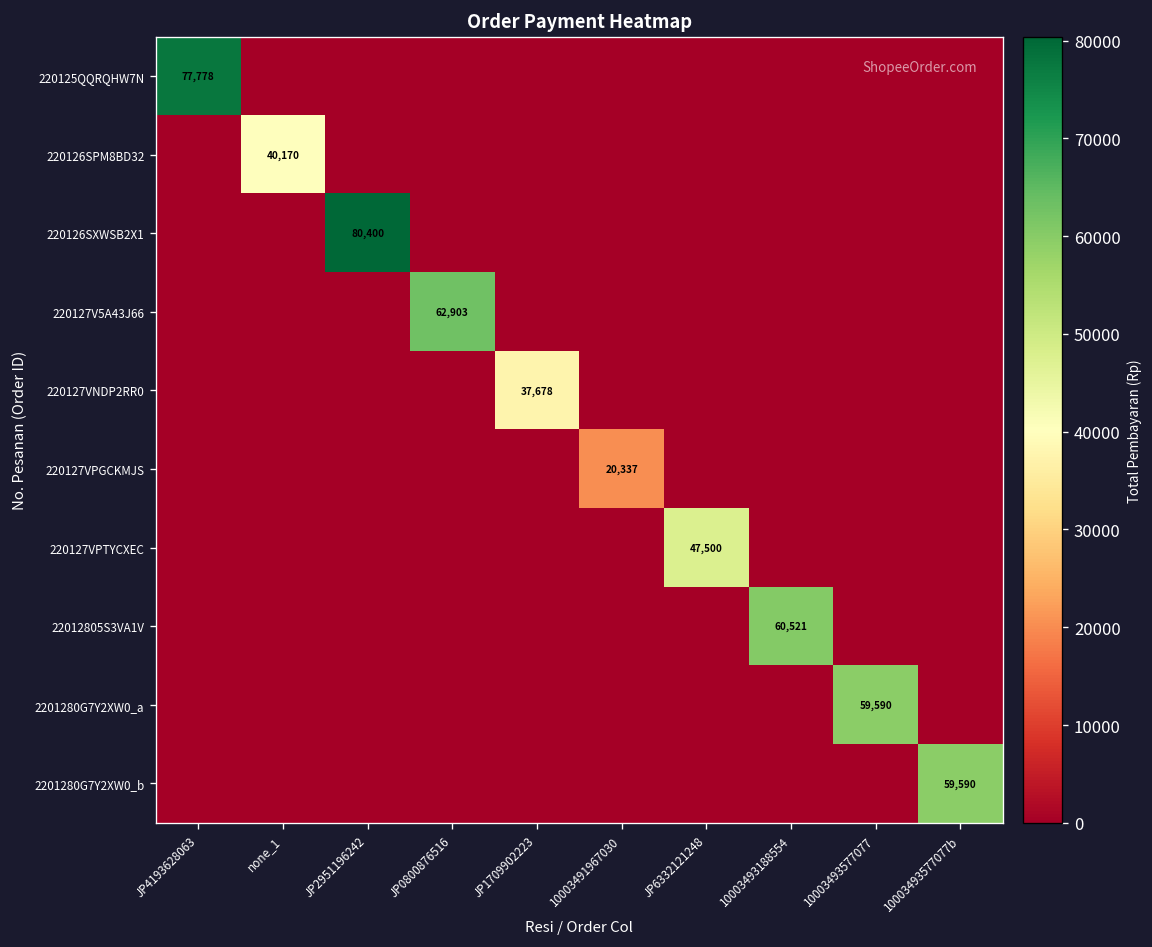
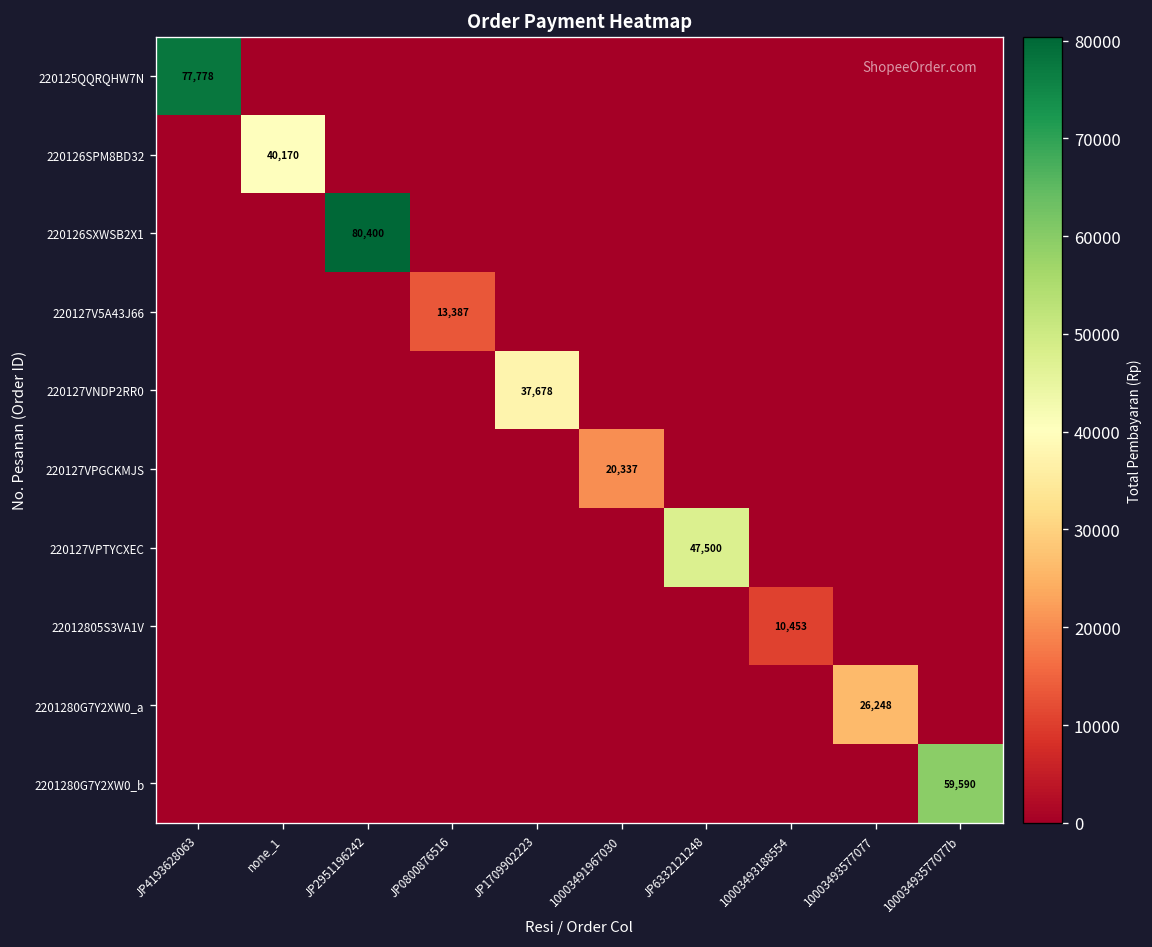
220127V5A43J66, JP0800876516: 62,903 -> 13,387
22012805S3VA1V, 10003493188554: 60,521 -> 10,453
2201280G7Y2XW0_a, 10003493577077: 59,590 -> 26,248
